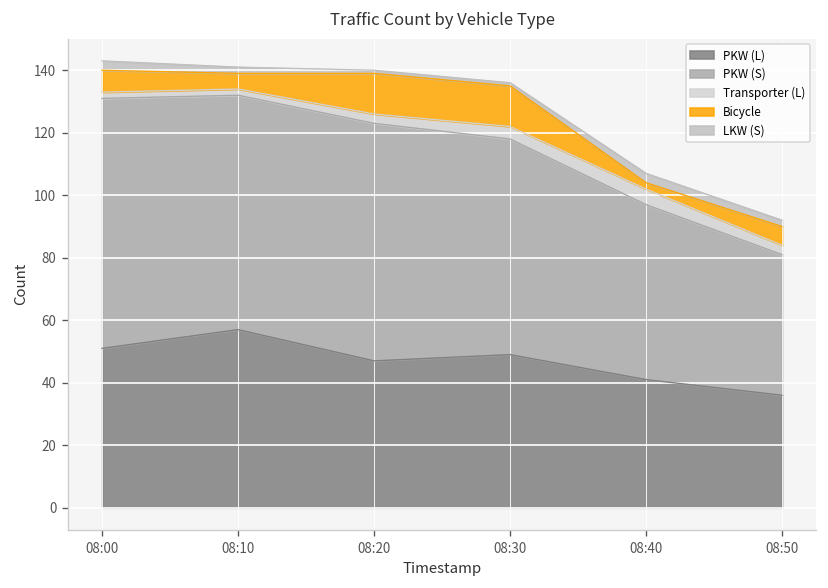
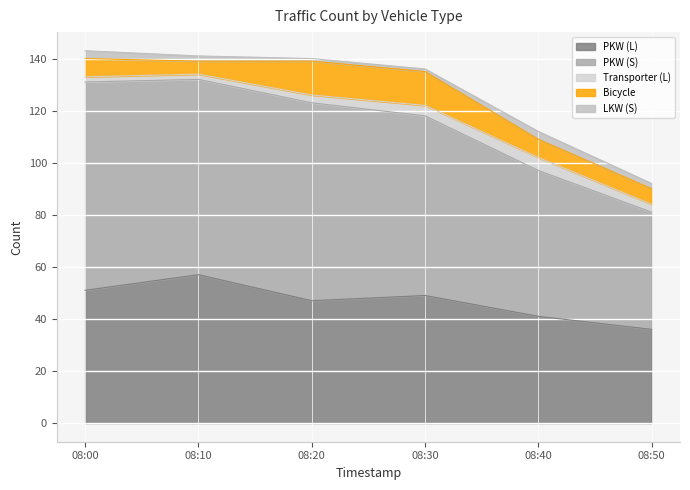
Bicycle, 08:40: 2 -> 7
